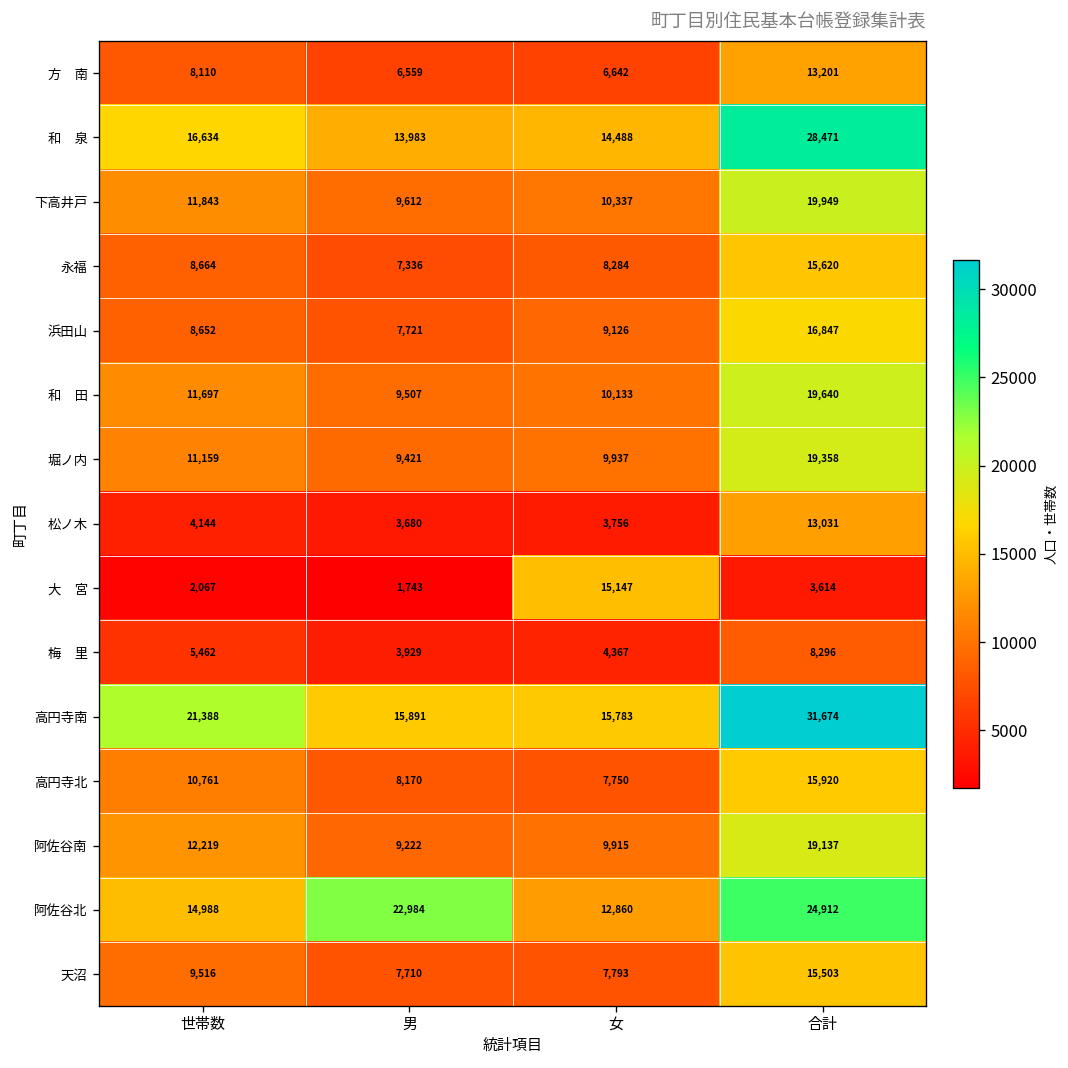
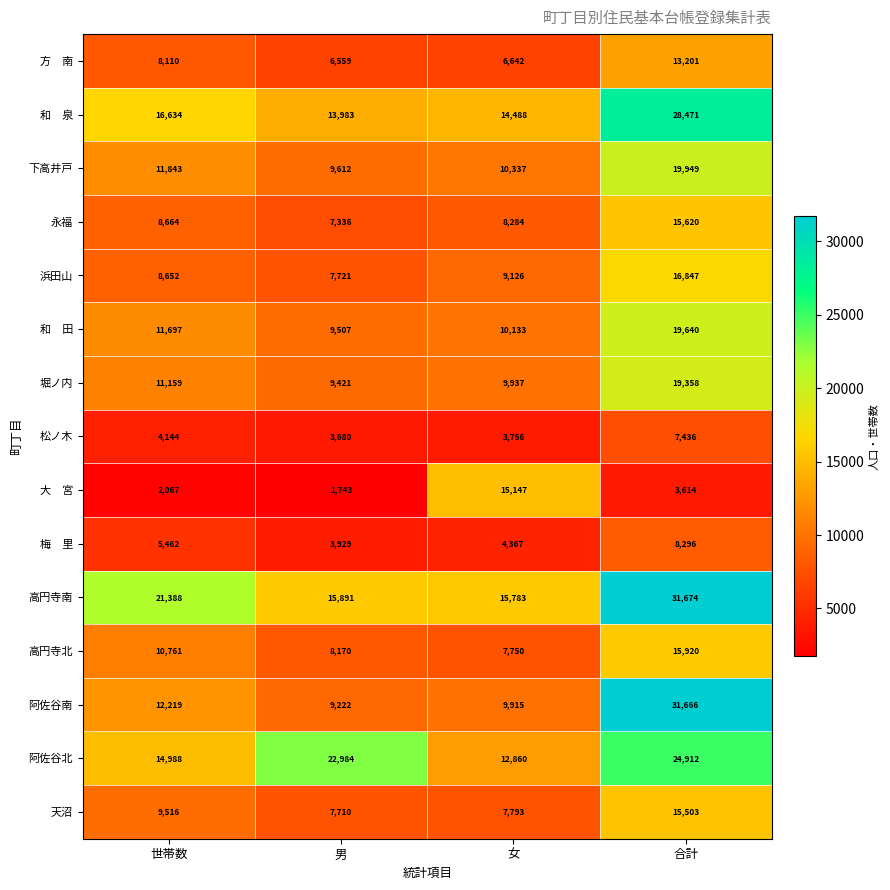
松ノ木, 合計: 13,031 -> 7,436
阿佐谷南, 合計: 19,137 -> 31,666
